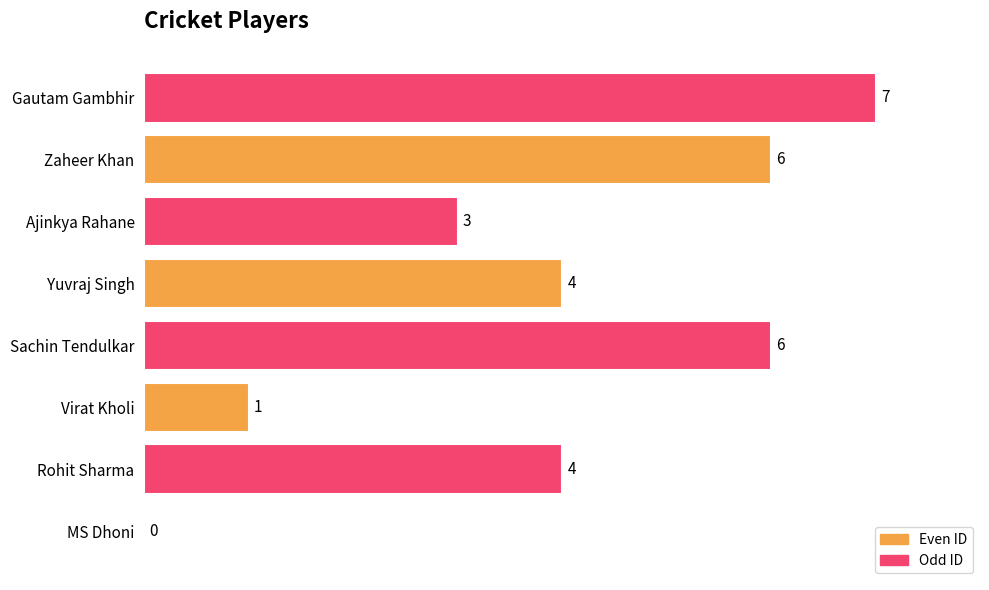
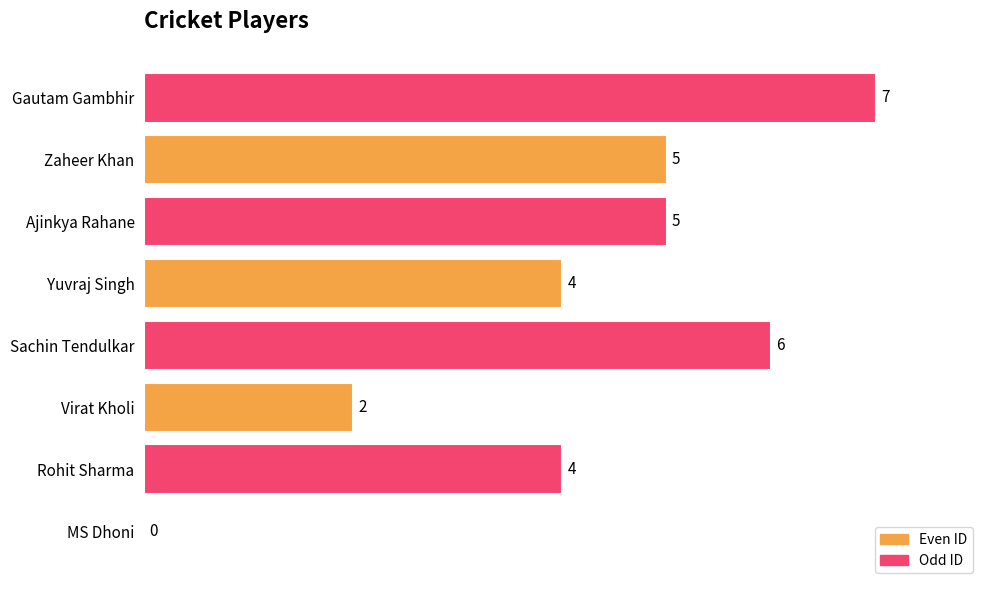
Zaheer Khan: 6 -> 5
Ajinkya Rahane: 3 -> 5
Virat Kholi: 1 -> 2
